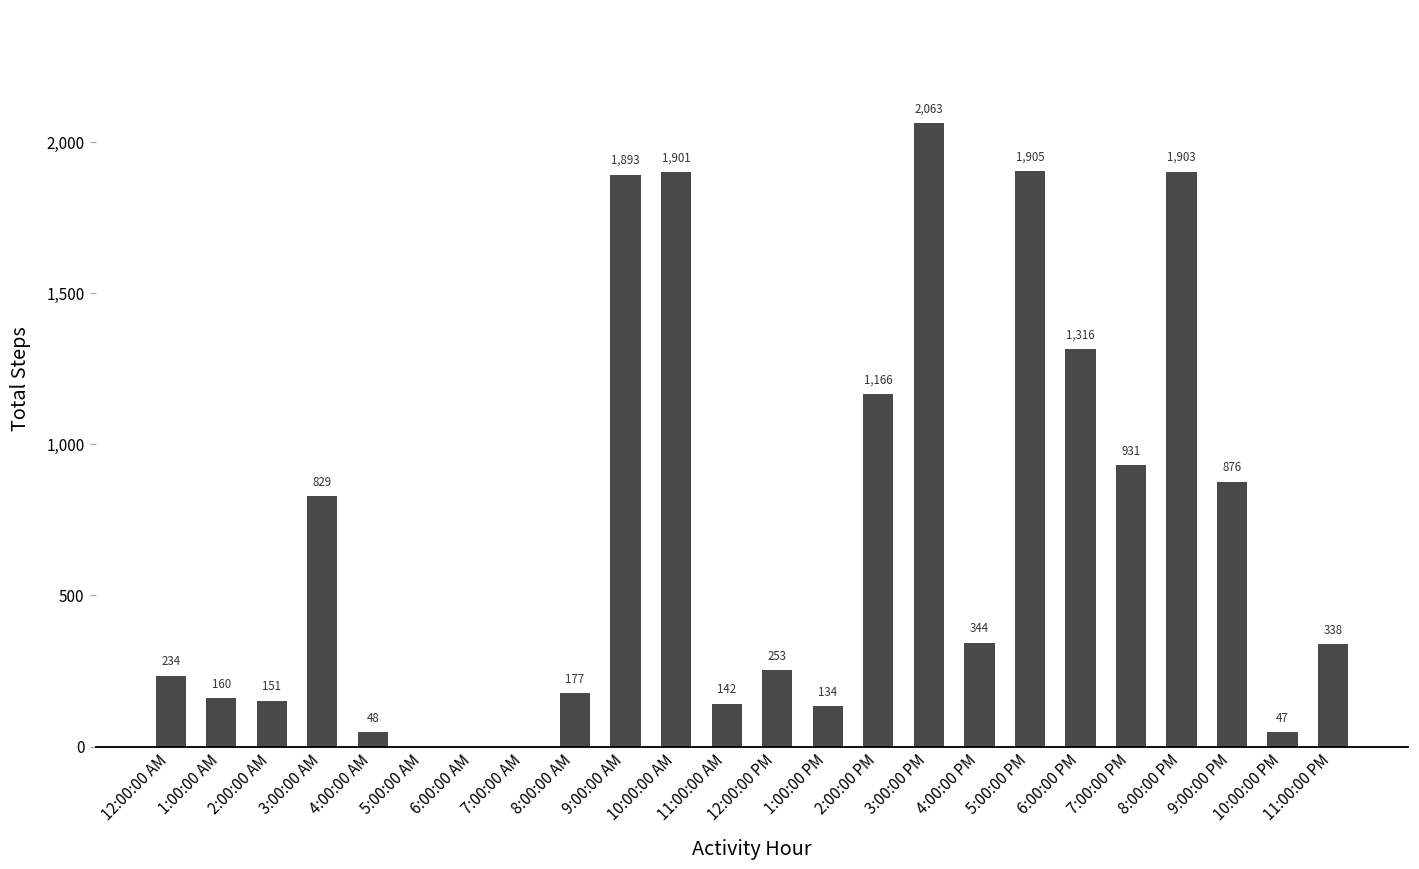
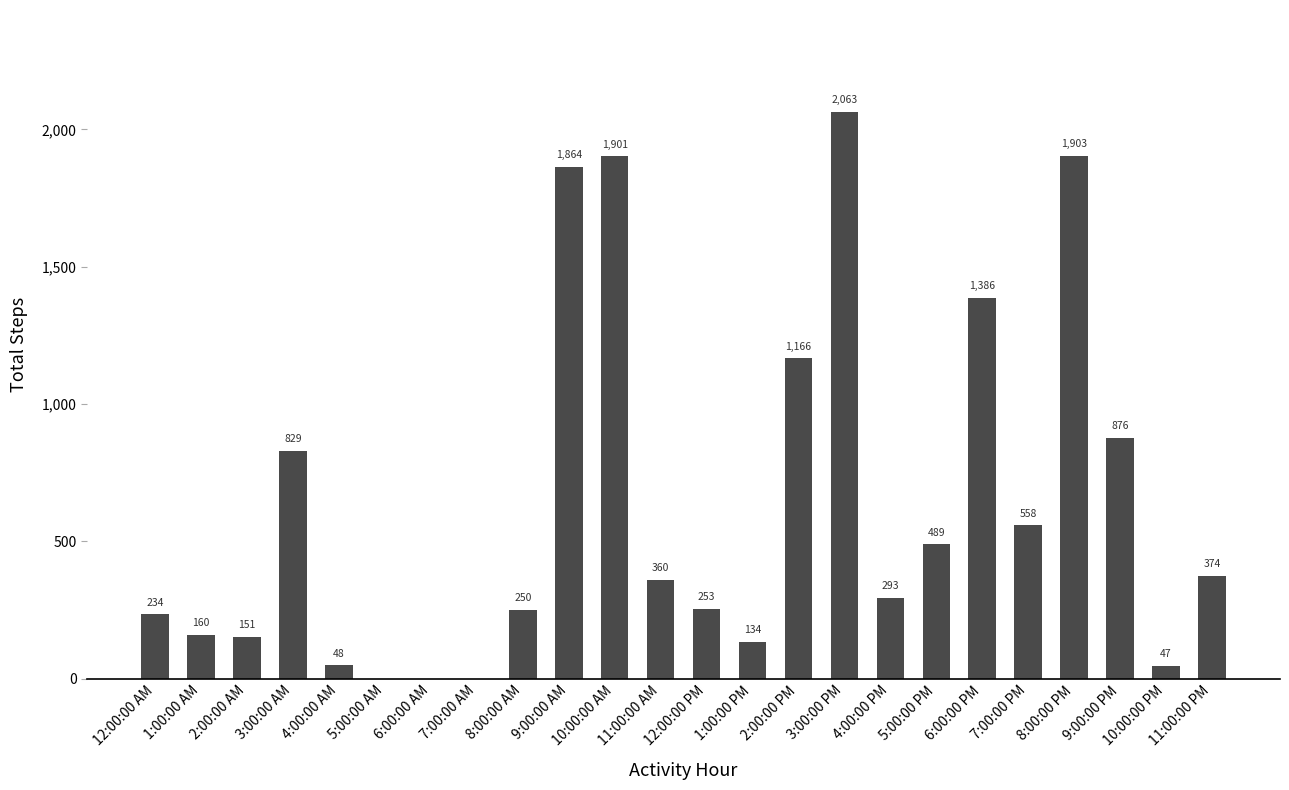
8:00:00 AM: 177 -> 250
9:00:00 AM: 1,893 -> 1,864
11:00:00 AM: 142 -> 360
4:00:00 PM: 344 -> 293
5:00:00 PM: 1,905 -> 489
6:00:00 PM: 1,316 -> 1,386
7:00:00 PM: 931 -> 558
11:00:00 PM: 338 -> 374
